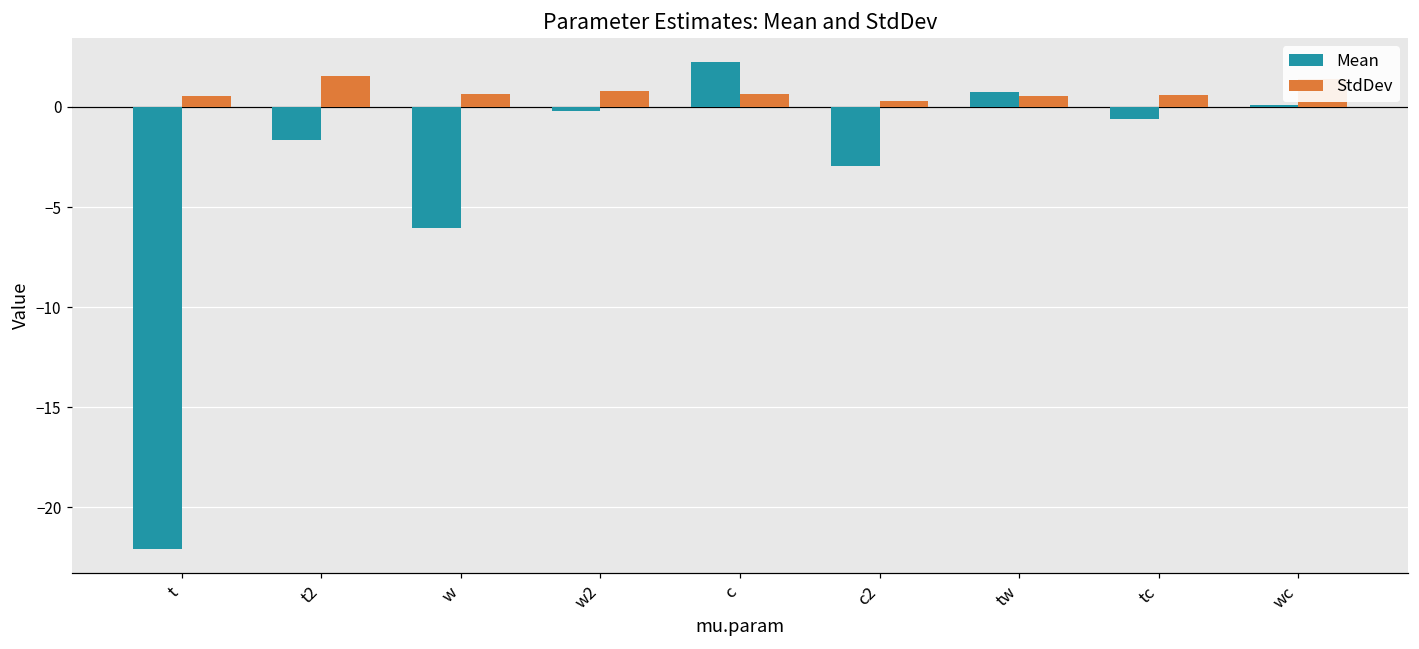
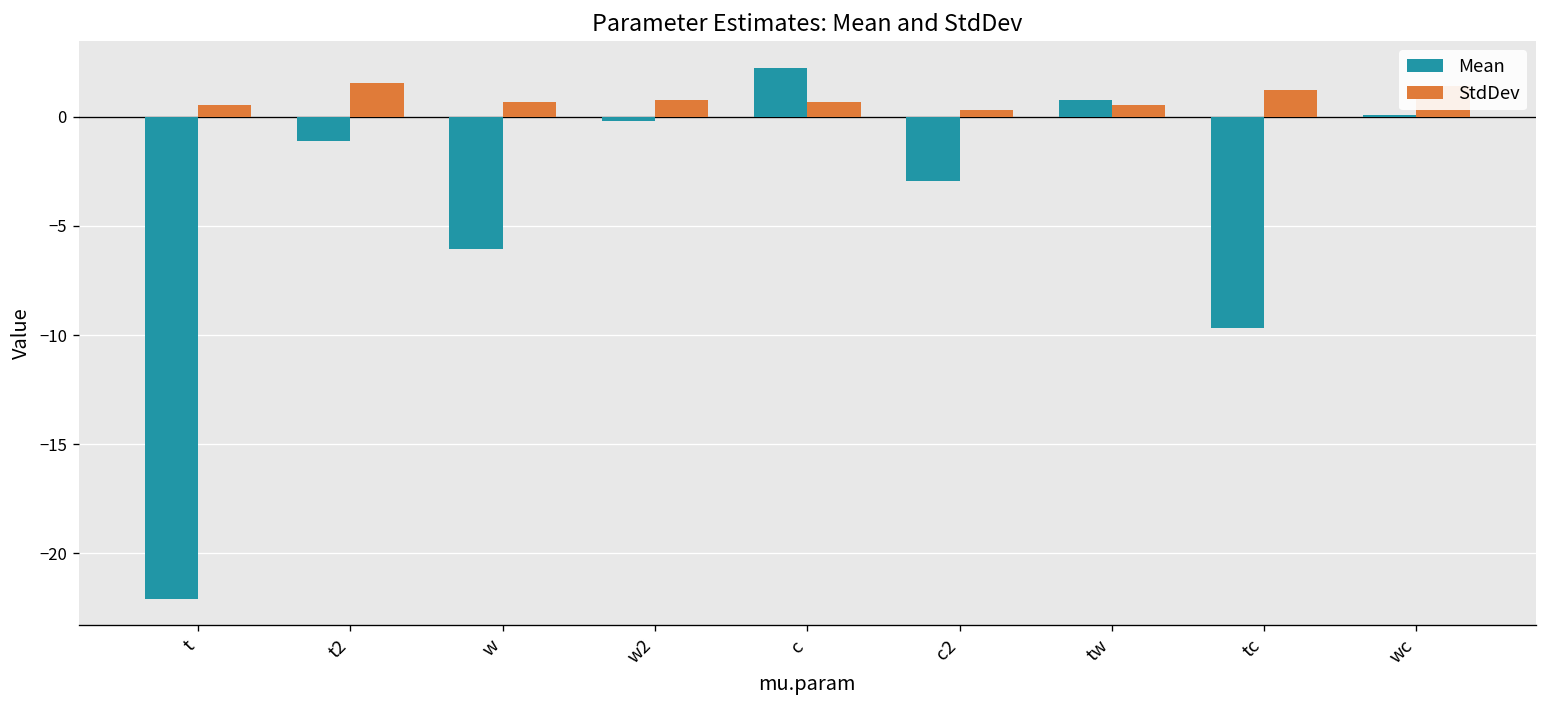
Mean, t2: -1.7 -> -1.1
Mean, tc: -0.6 -> -9.7
StdDev, tc: 0.6 -> 1.2
